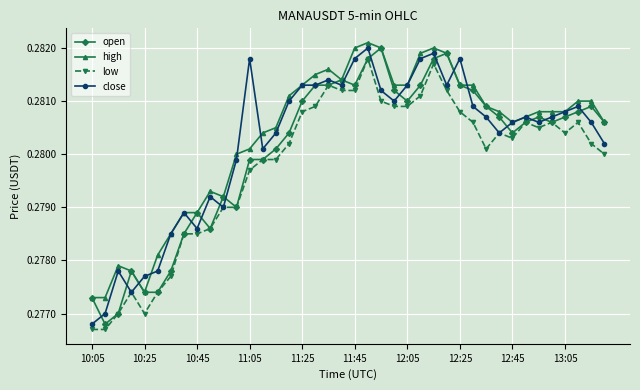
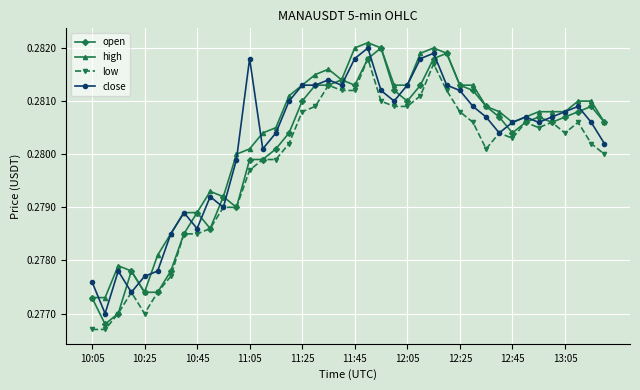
close, 10:05: 0.2768 -> 0.2776
close, 12:25: 0.2818 -> 0.2812
